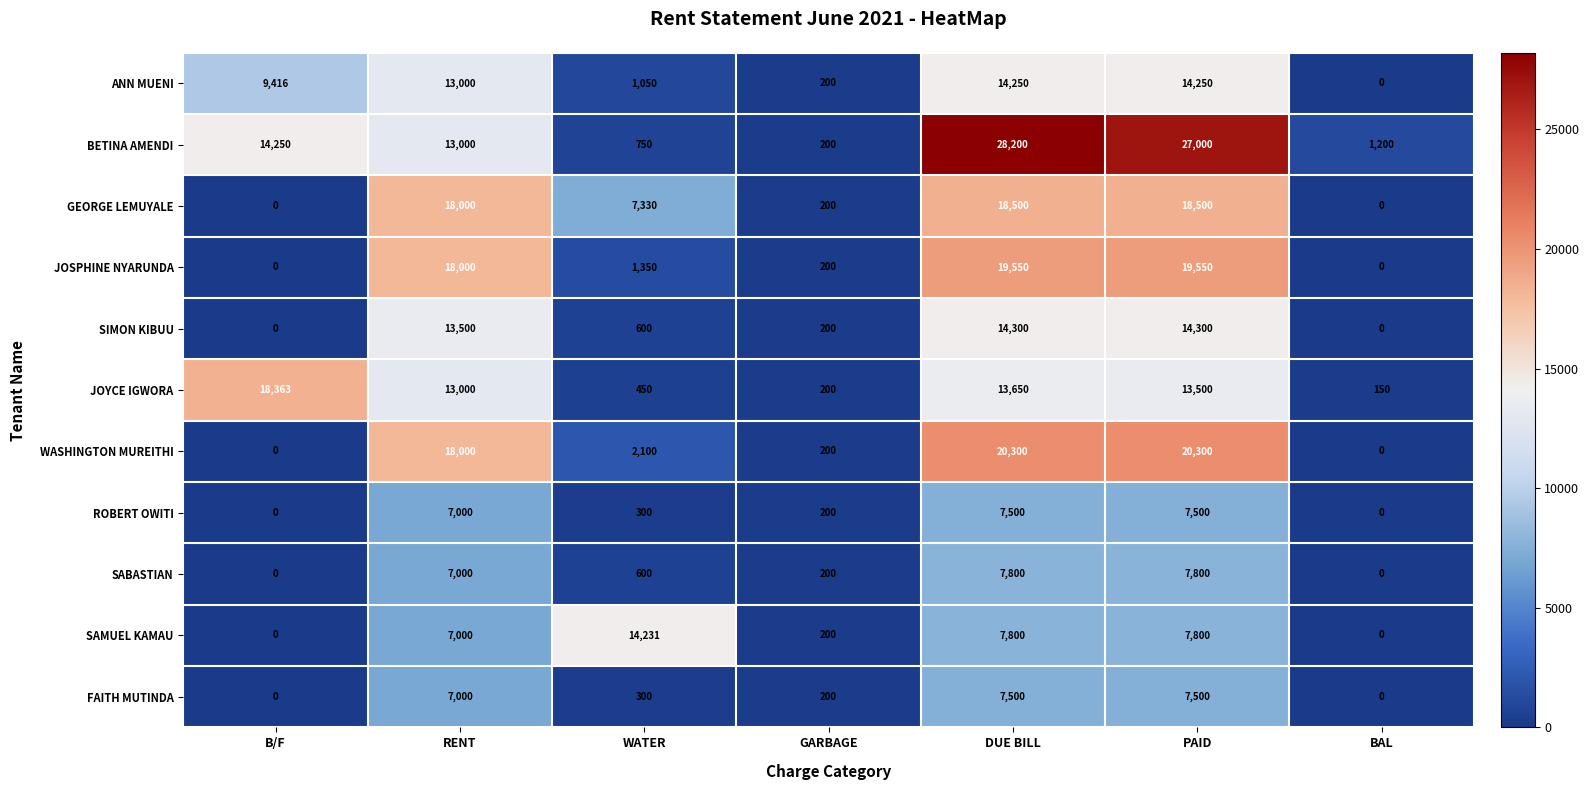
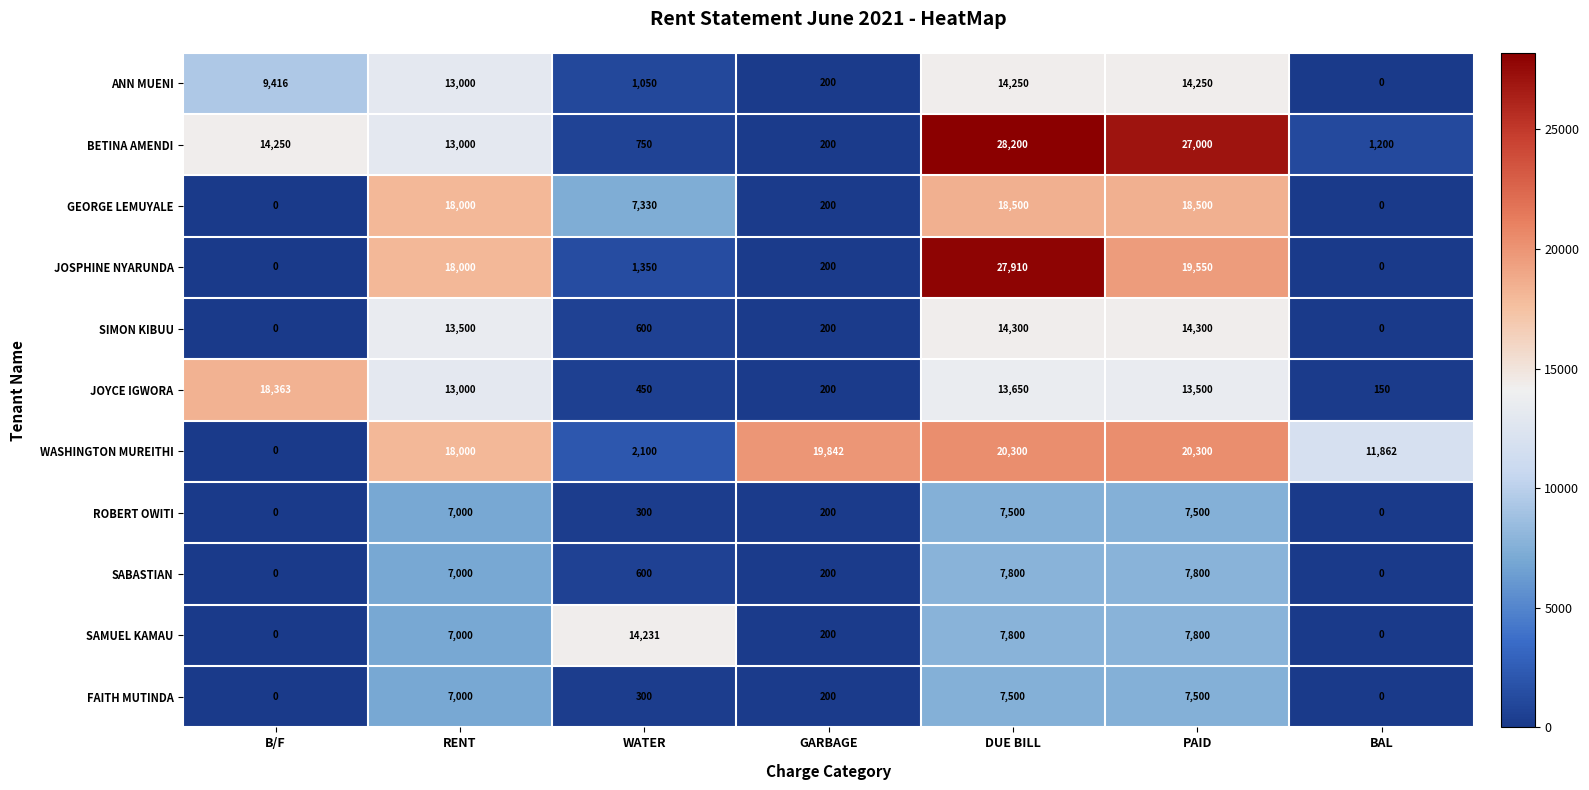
JOSPHINE NYARUNDA, DUE BILL: 19,550 -> 27,910
WASHINGTON MUREITHI, GARBAGE: 200 -> 19,842
WASHINGTON MUREITHI, BAL: 0 -> 11,862
